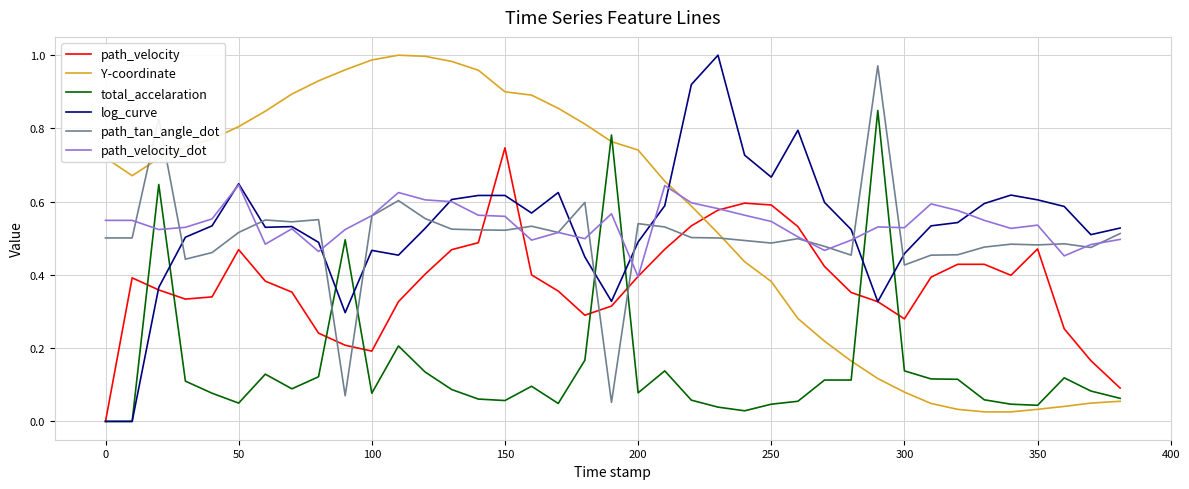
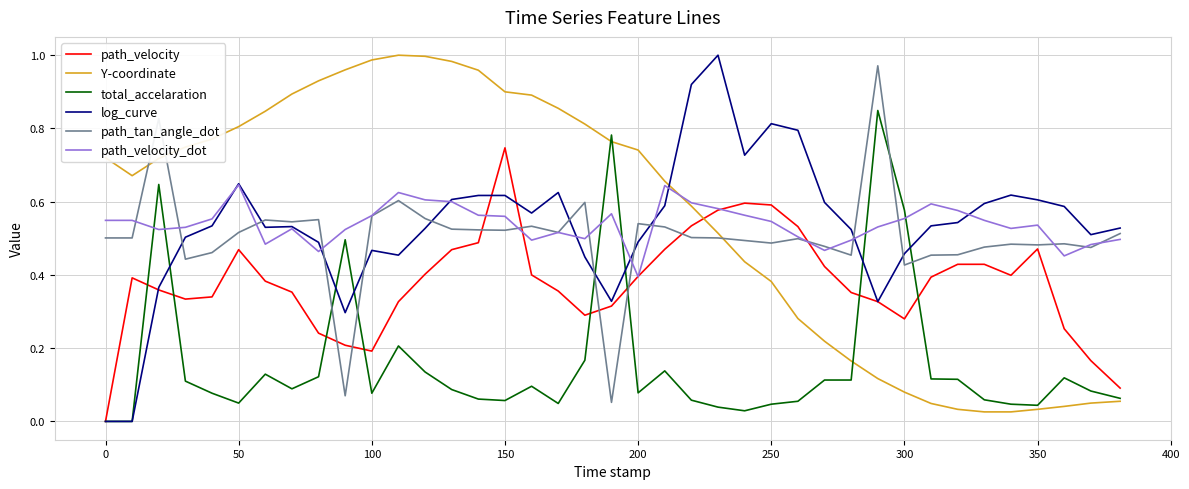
log_curve, 250: 0.67 -> 0.81
total_accelaration, 300: 0.14 -> 0.58
path_velocity_dot, 300: 0.53 -> 0.55
